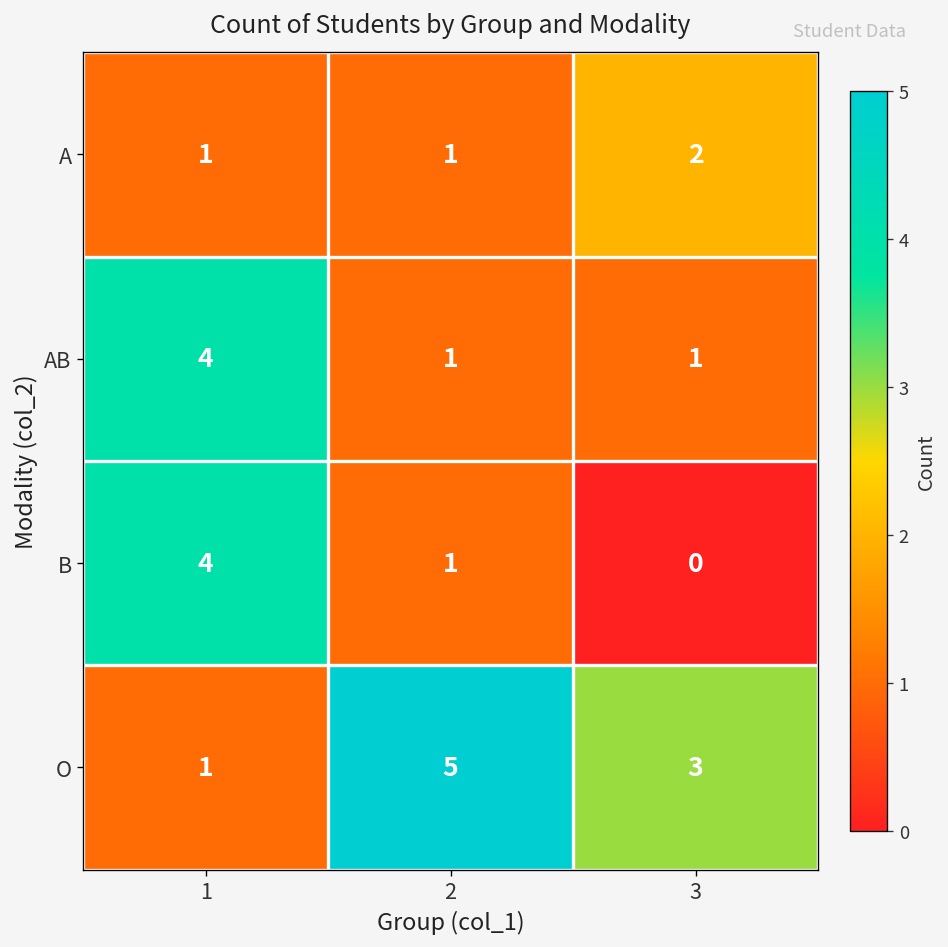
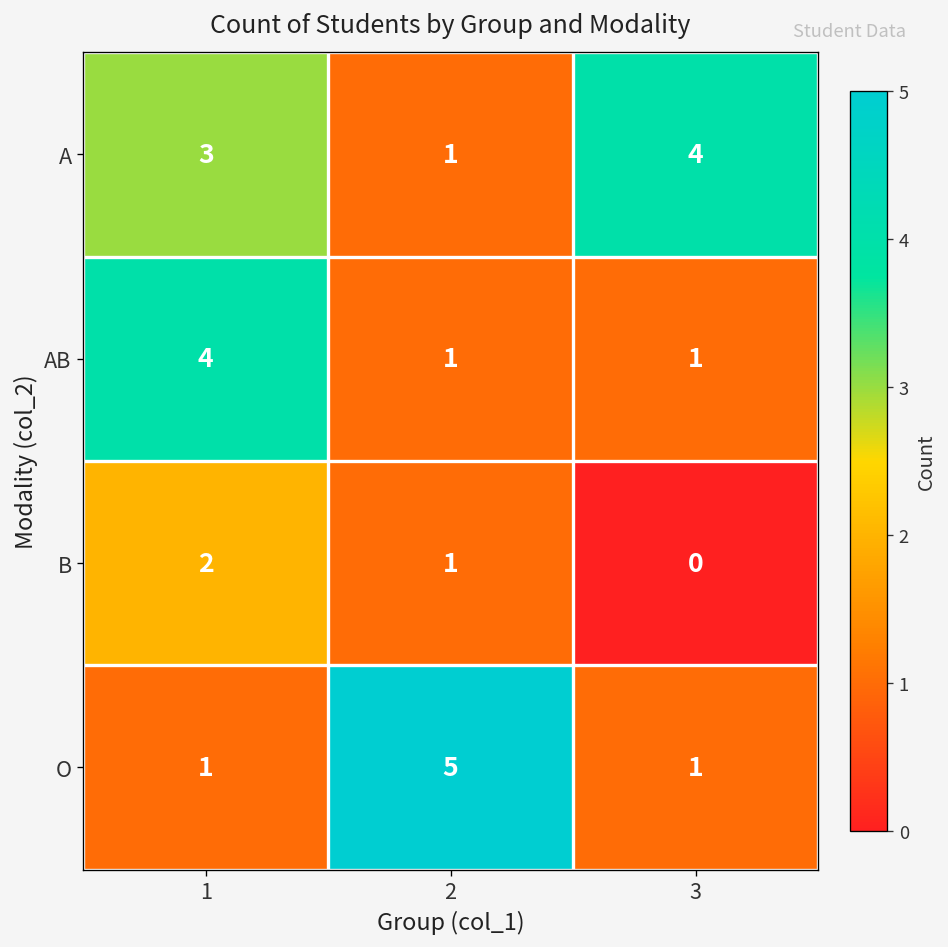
A, 1: 1 -> 3
A, 3: 2 -> 4
B, 1: 4 -> 2
O, 3: 3 -> 1
